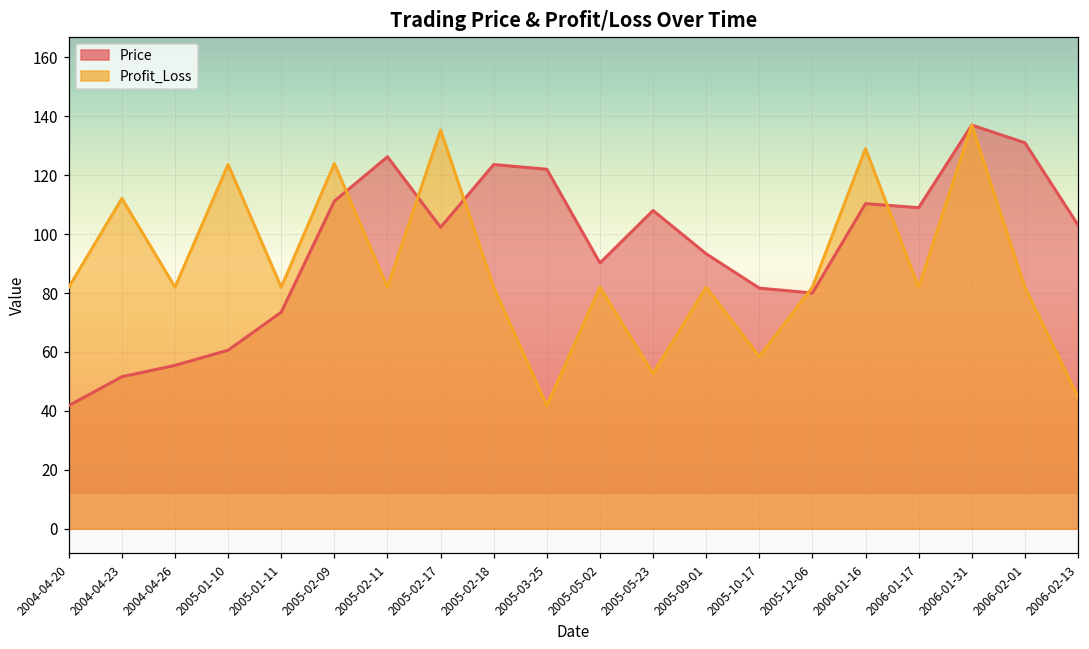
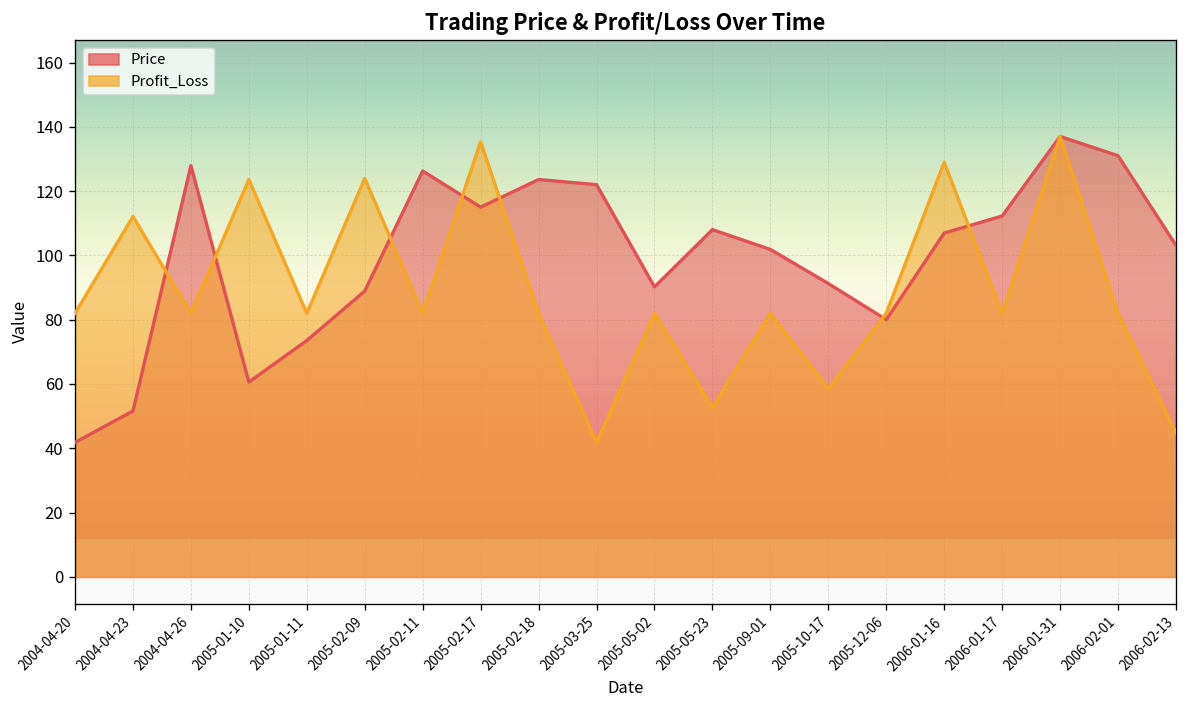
Price, 2004-04-26: 55 -> 128
Price, 2005-02-09: 111 -> 89
Price, 2005-02-17: 102 -> 115
Price, 2005-09-01: 93 -> 102
Price, 2005-10-17: 82 -> 91
Price, 2006-01-16: 110 -> 107
Price, 2006-01-17: 109 -> 112
